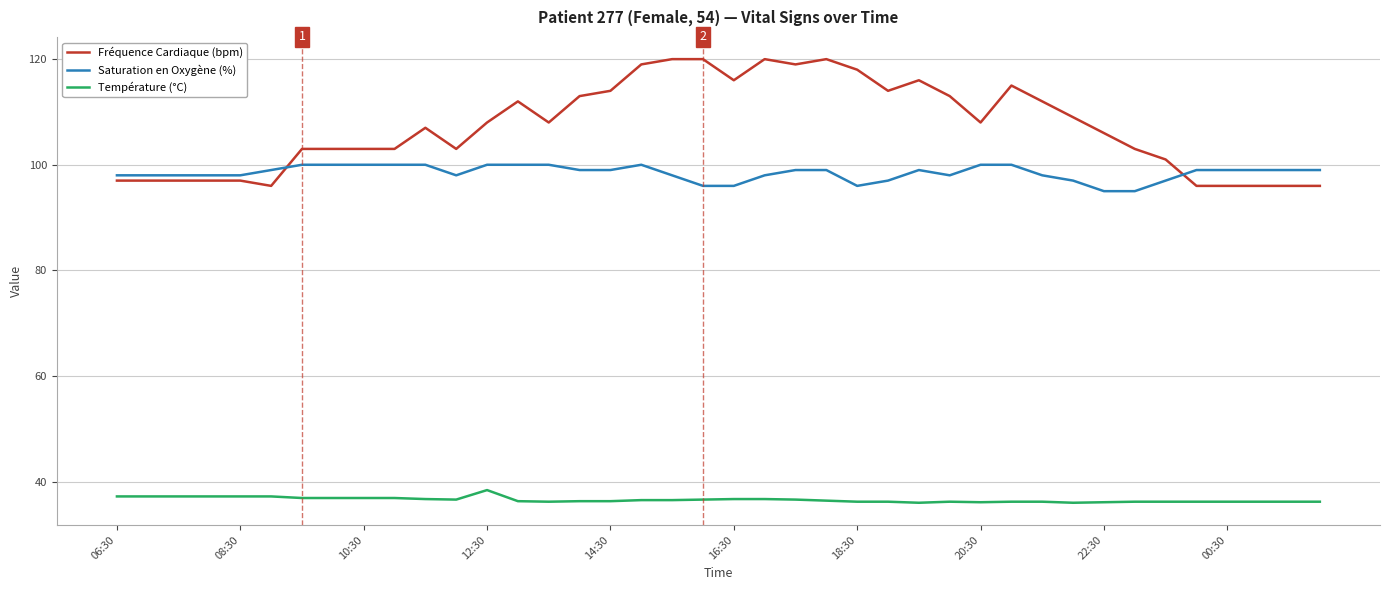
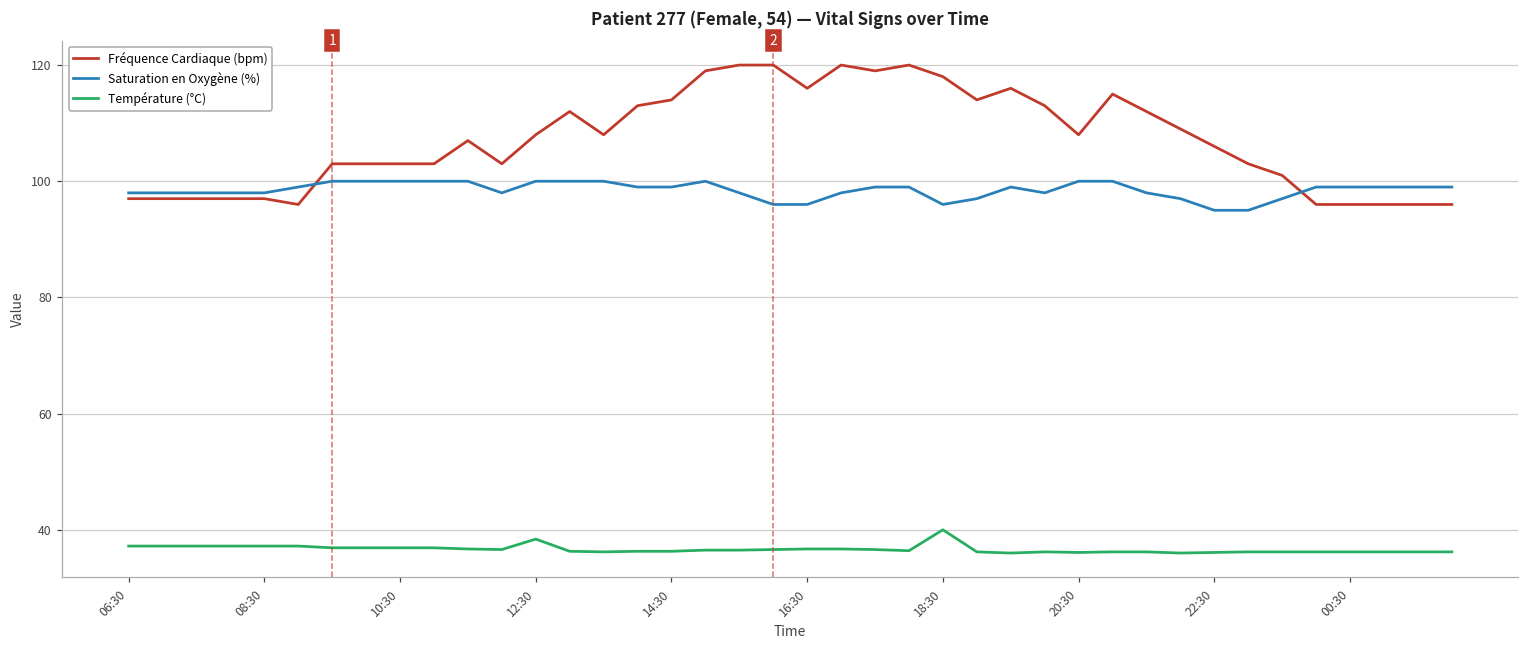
Température (°C), 18:30: 36 -> 40
